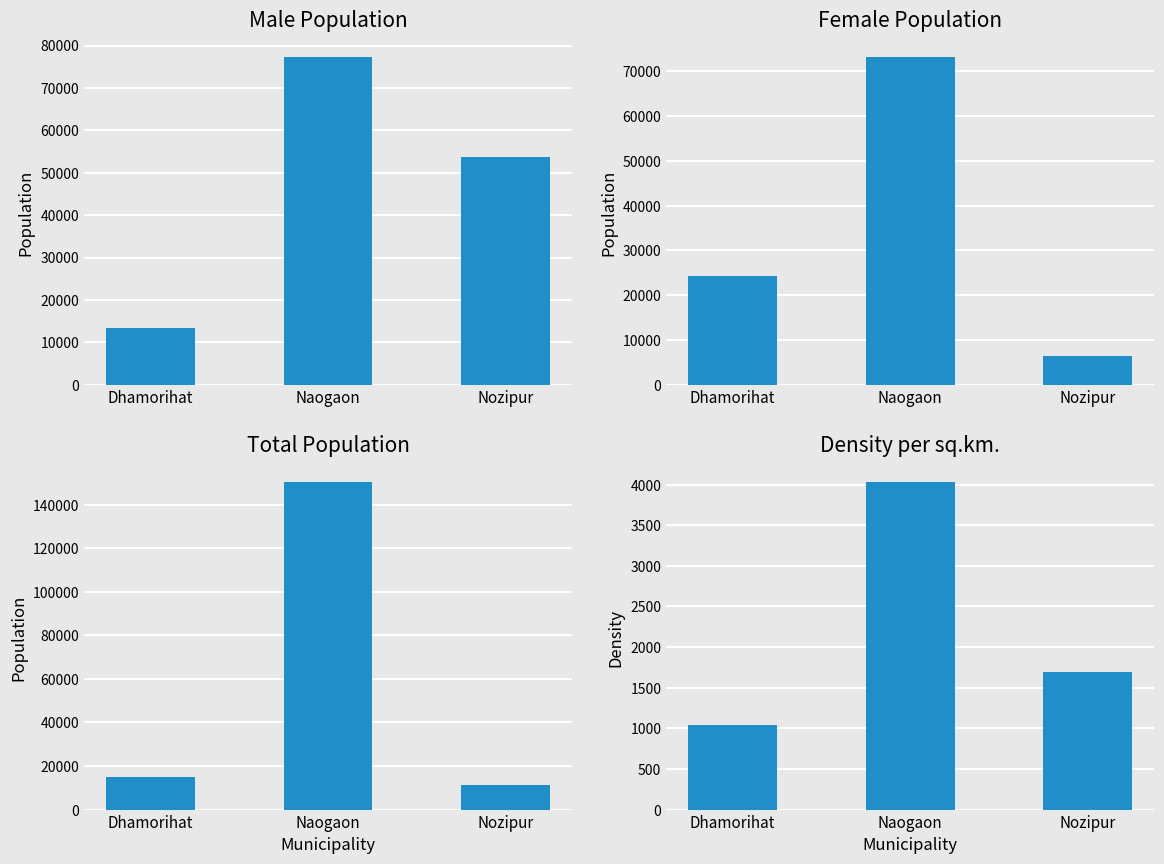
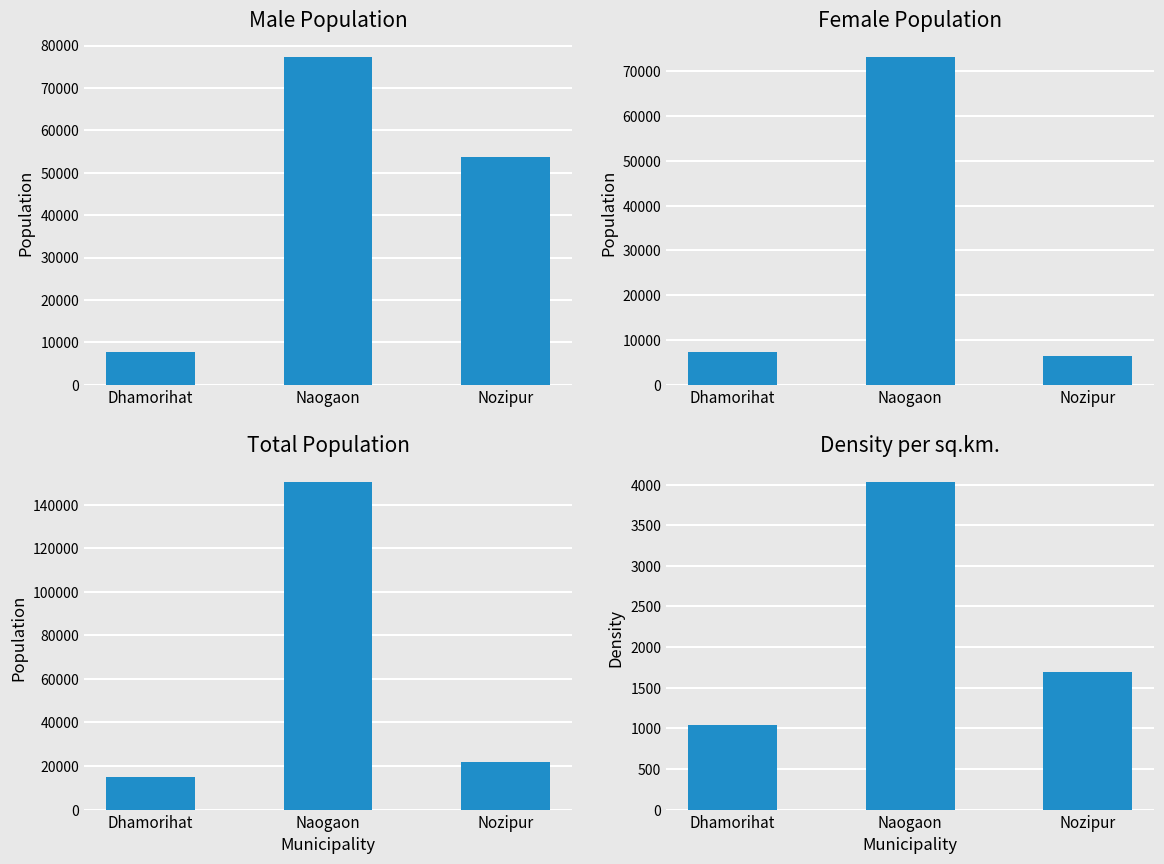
Male Population, Dhamorihat: 13000 -> 8000
Female Population, Dhamorihat: 24000 -> 7000
Total Population, Nozipur: 11000 -> 22000
